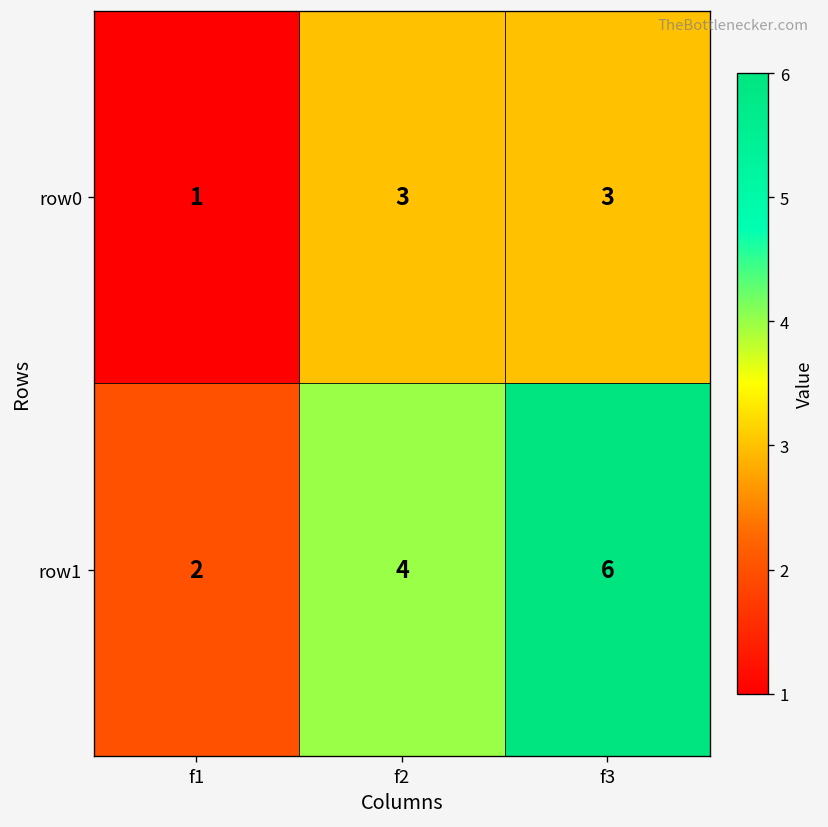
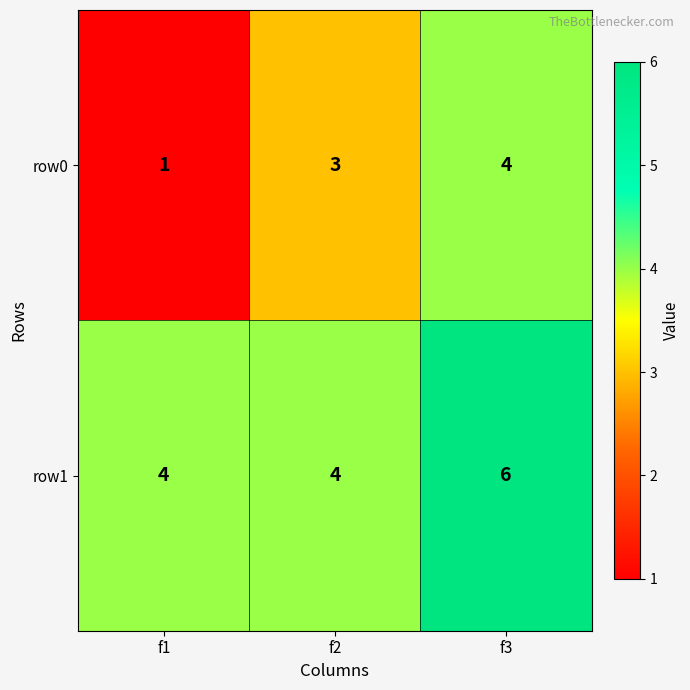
row0, f3: 3 -> 4
row1, f1: 2 -> 4
